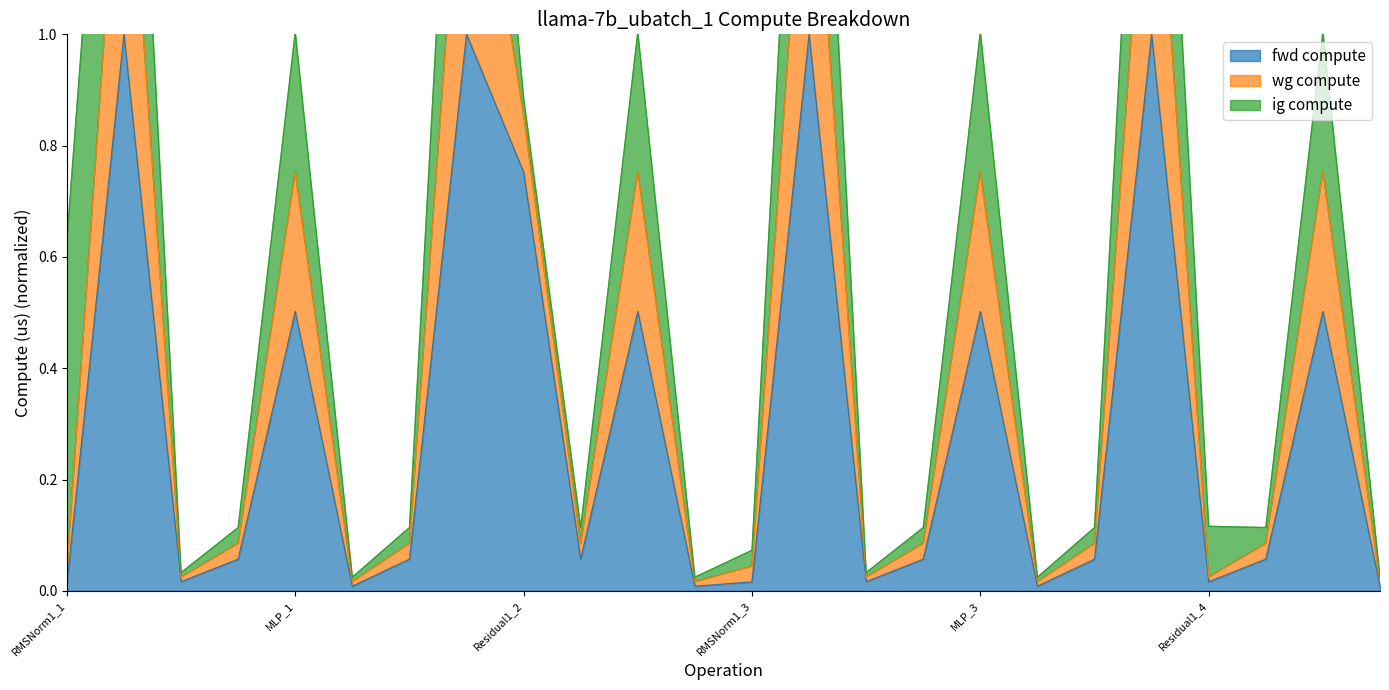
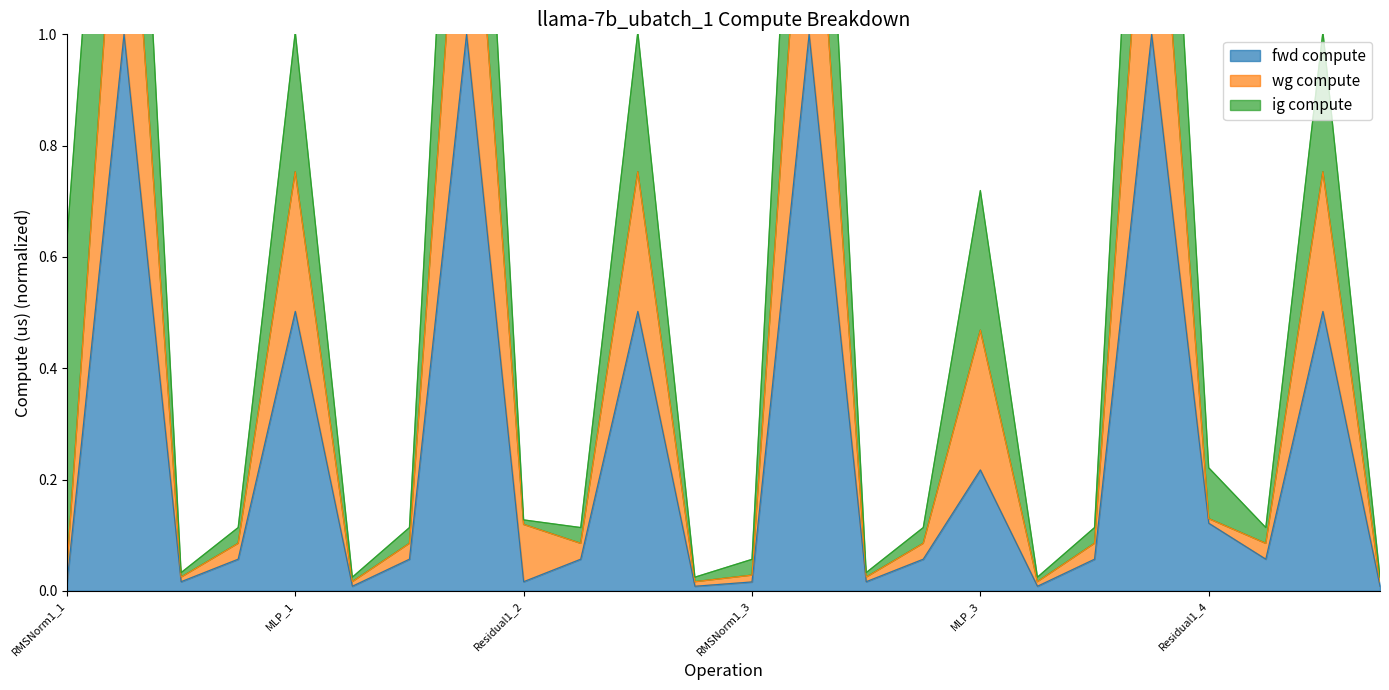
fwd compute, Residual1_2: 0.75 -> 0.02
ig compute, Residual1_2: 0.03 -> 0.01
wg compute, RMSNorm1_3: 0.03 -> 0.01
fwd compute, MLP_3: 0.50 -> 0.22
fwd compute, Residual1_4: 0.02 -> 0.12
